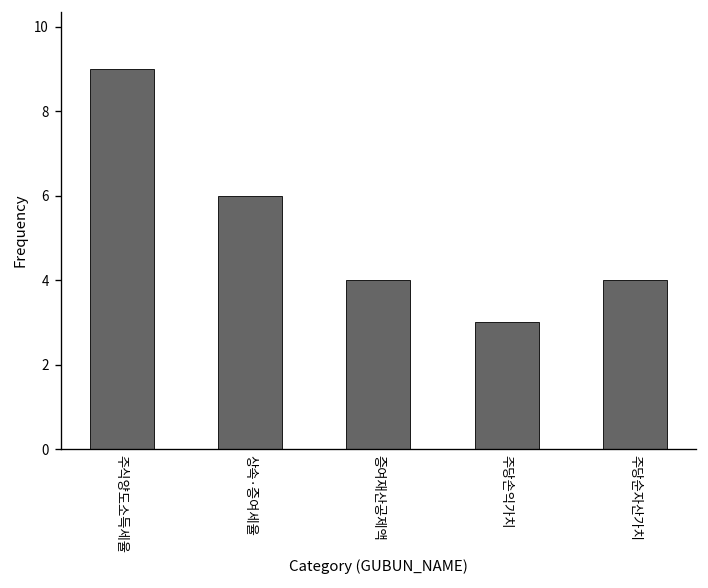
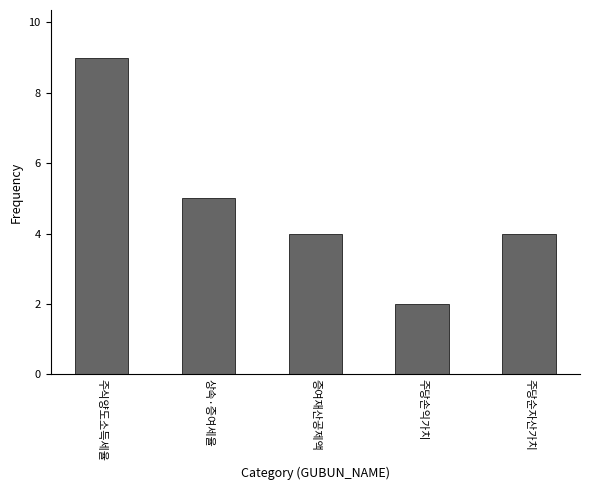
상속·증여세율: 6 -> 5
주당손익가치: 3 -> 2
